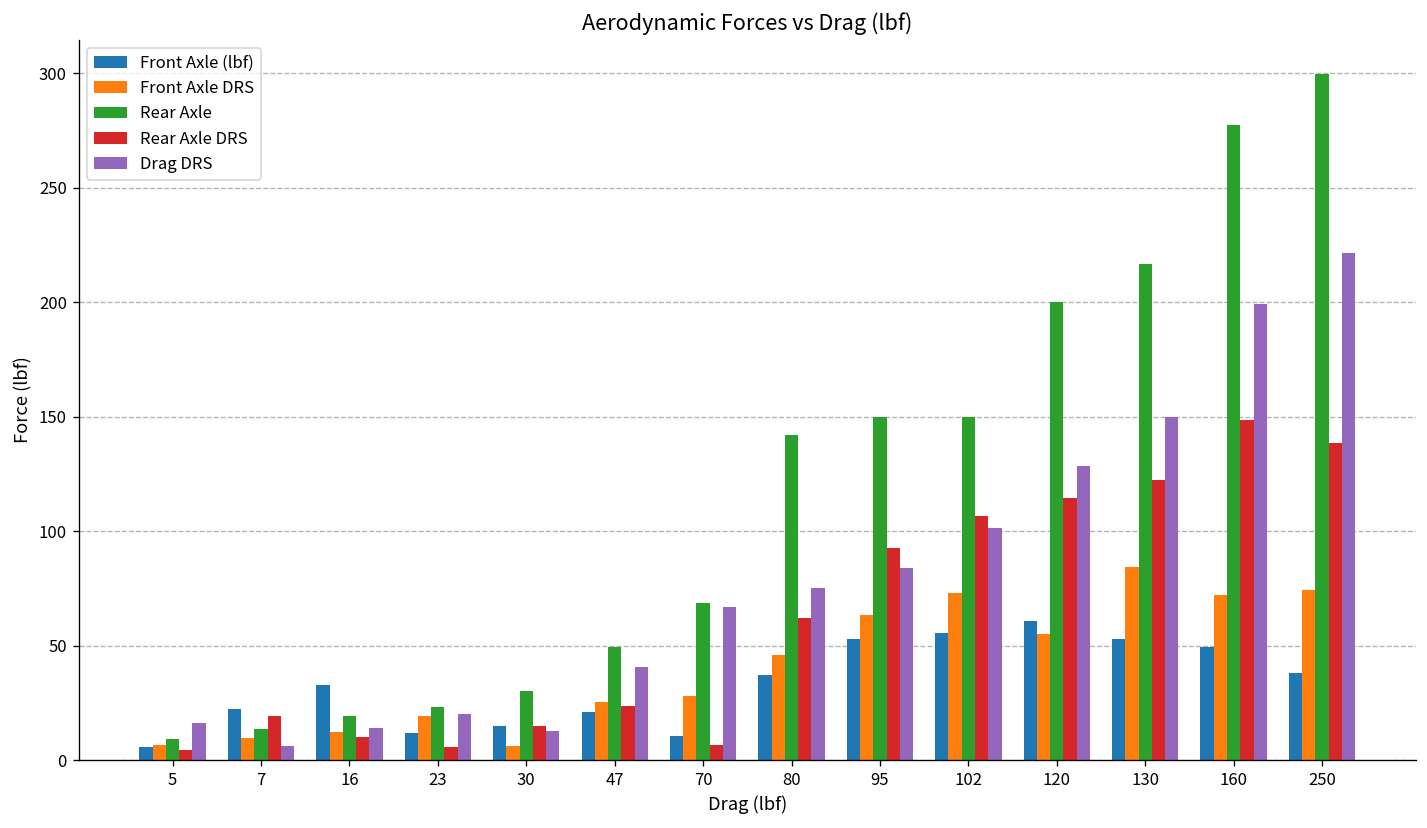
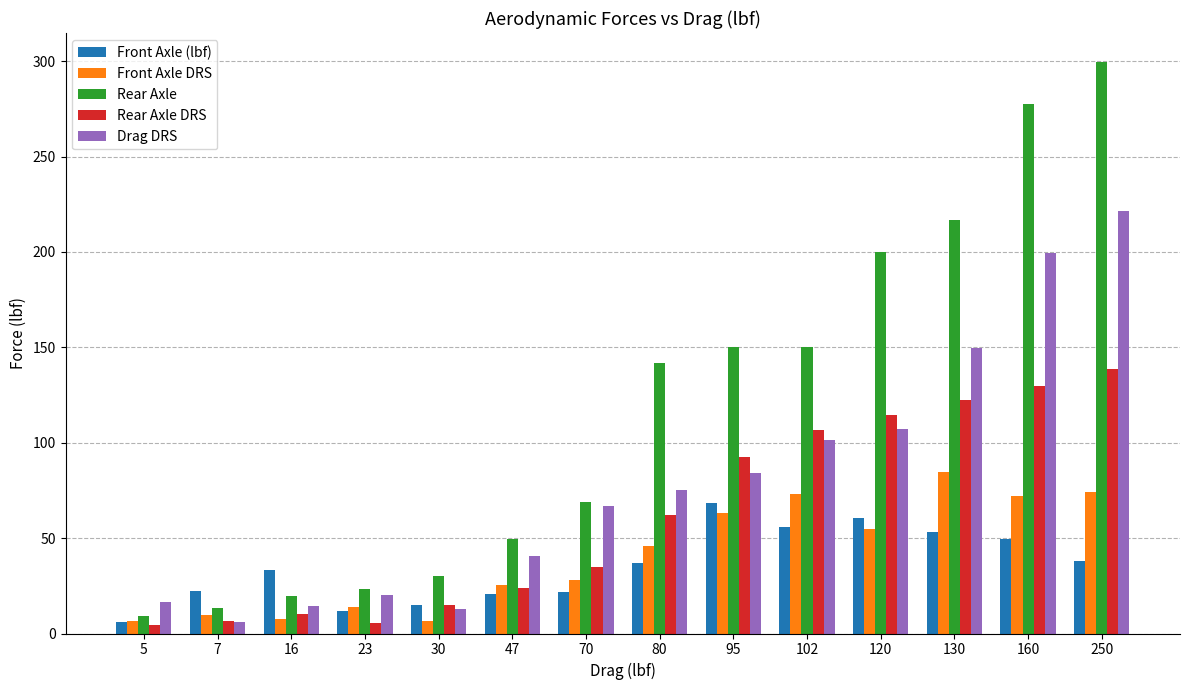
Rear Axle DRS, 7: 19 -> 7
Front Axle DRS, 16: 12 -> 8
Front Axle DRS, 23: 19 -> 14
Front Axle (lbf), 70: 11 -> 22
Rear Axle DRS, 70: 7 -> 35
Front Axle (lbf), 95: 53 -> 68
Drag DRS, 120: 128 -> 107
Rear Axle DRS, 160: 149 -> 130
